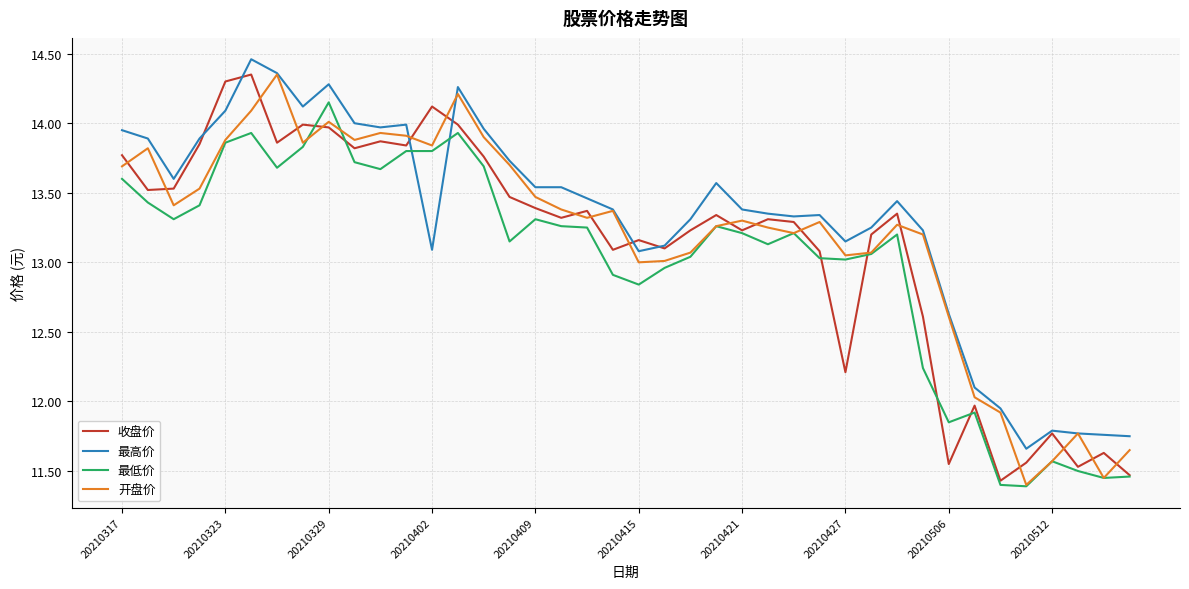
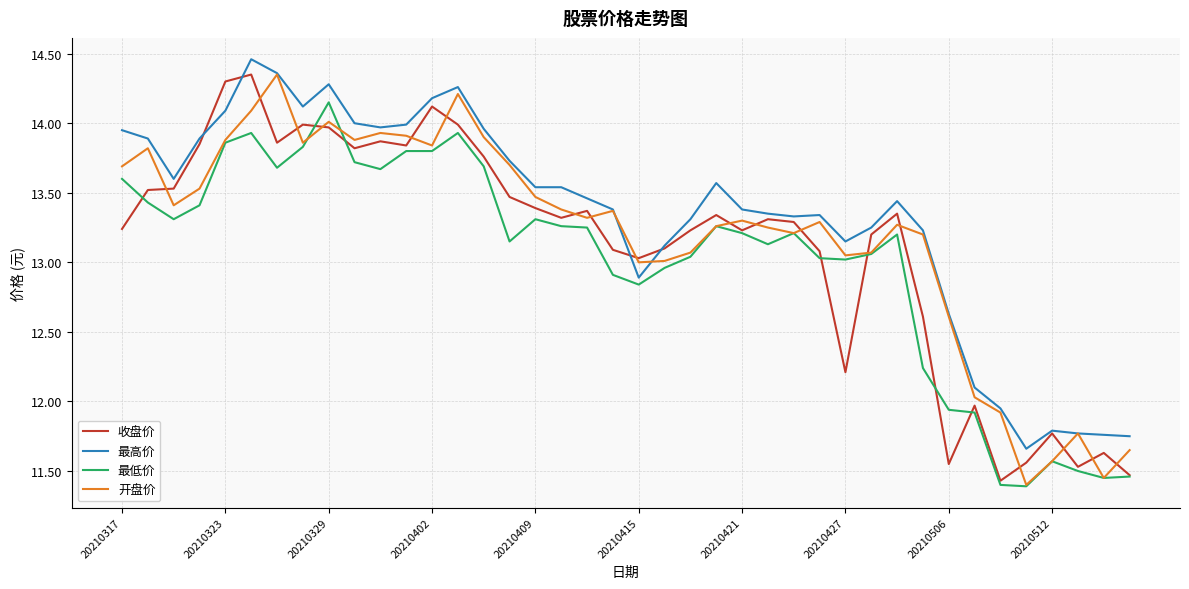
收盘价, 20210317: 13.77 -> 13.24
最高价, 20210402: 13.09 -> 14.18
收盘价, 20210415: 13.16 -> 13.03
最高价, 20210415: 13.08 -> 12.89
最低价, 20210506: 11.85 -> 11.94
